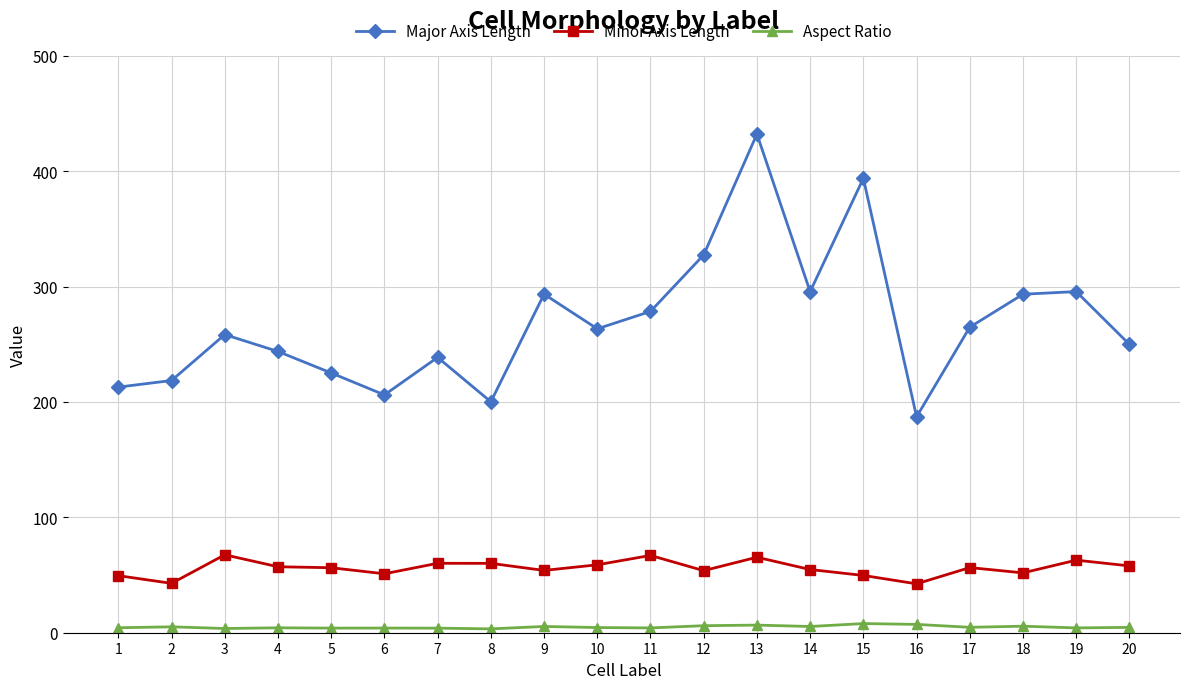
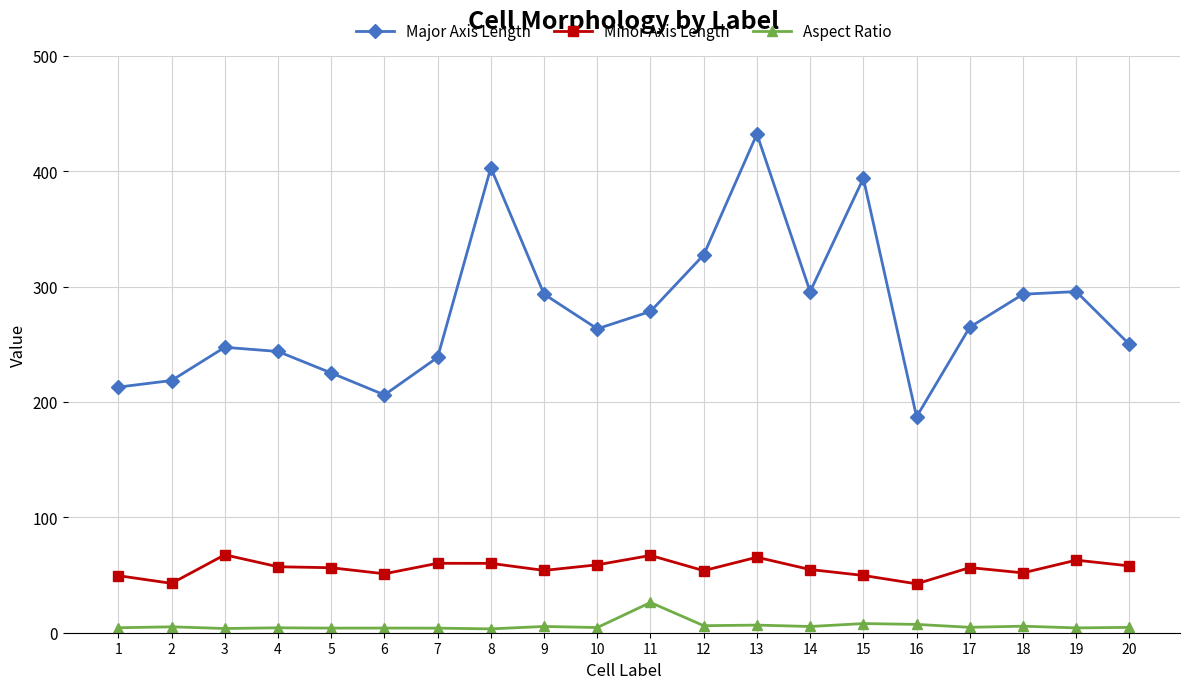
Major Axis Length, 3: 258 -> 247
Major Axis Length, 8: 200 -> 403
Aspect Ratio, 11: 4 -> 26
